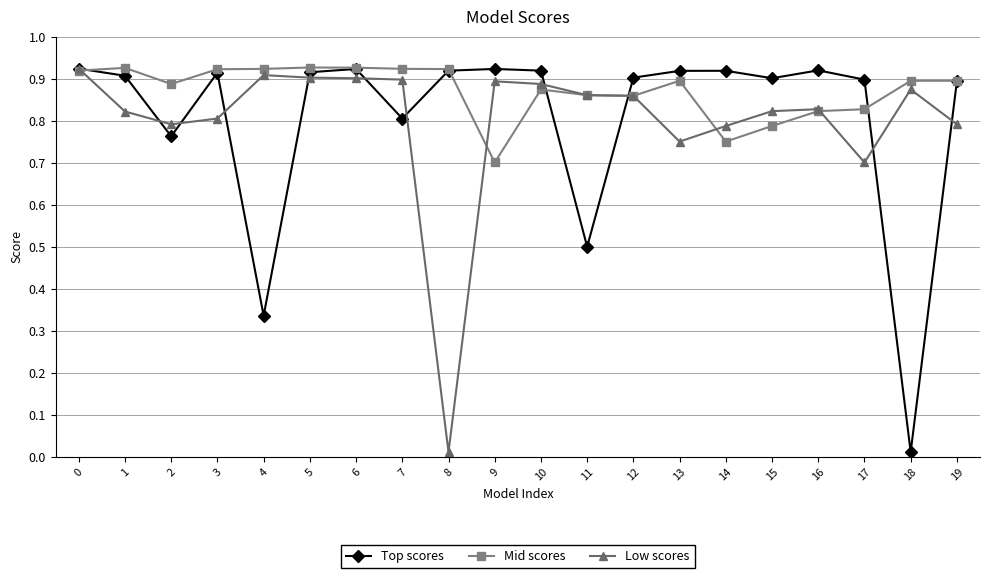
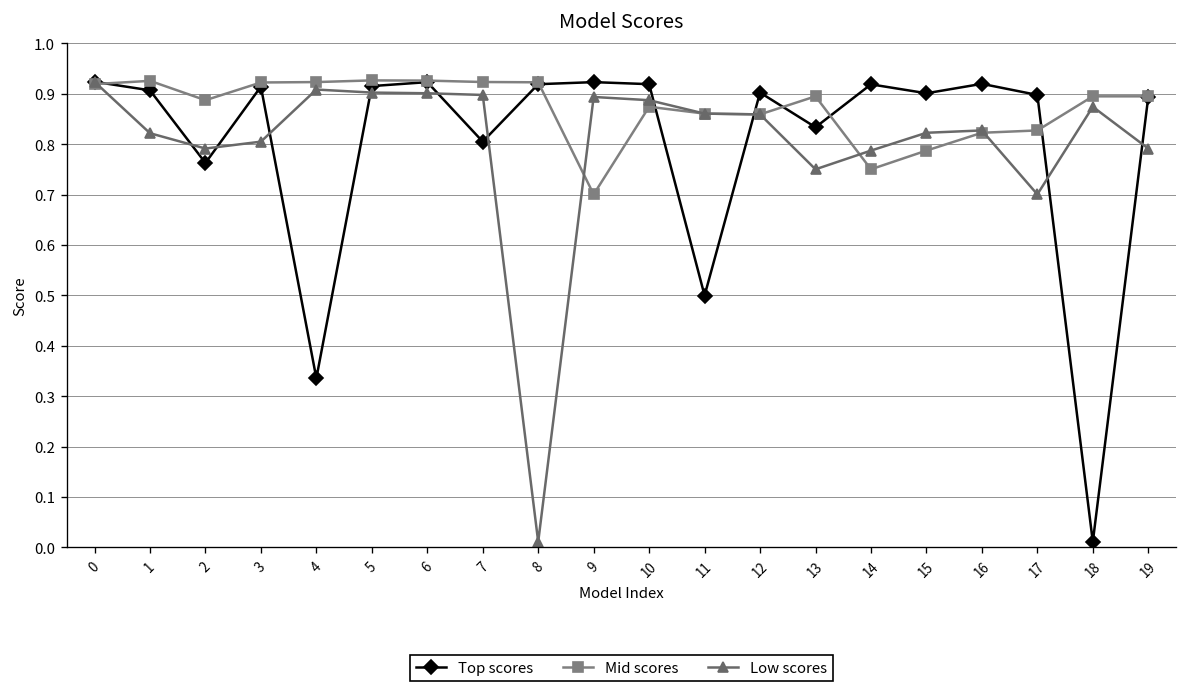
Top scores, 13: 0.92 -> 0.83
